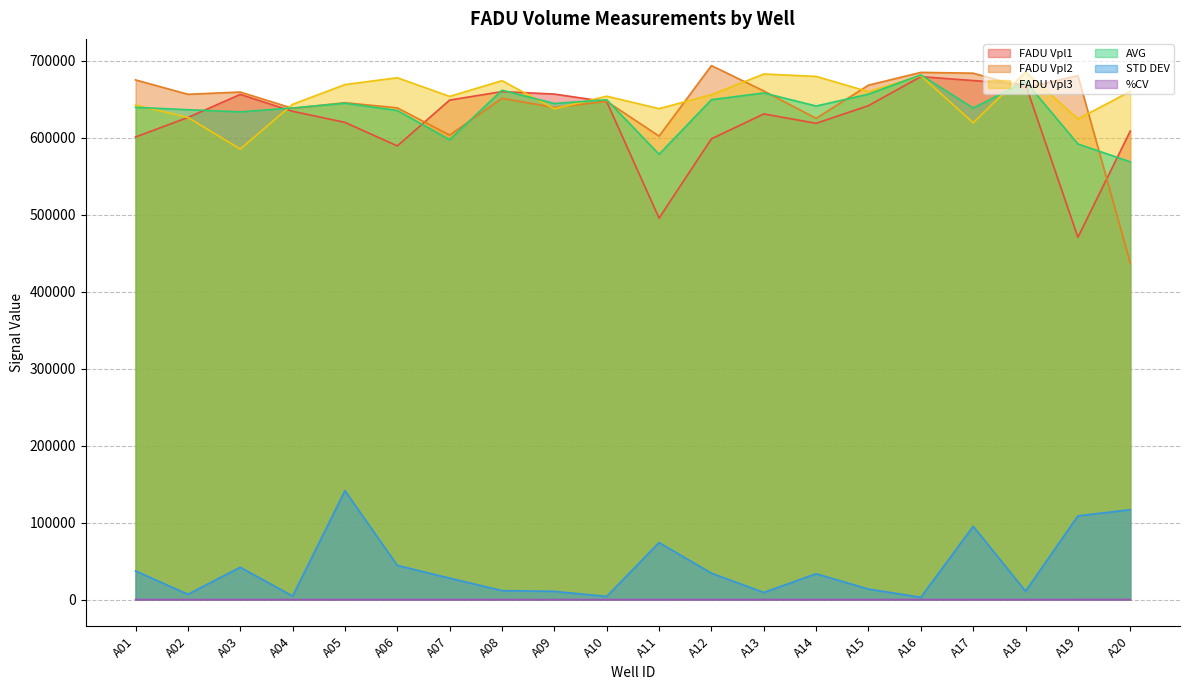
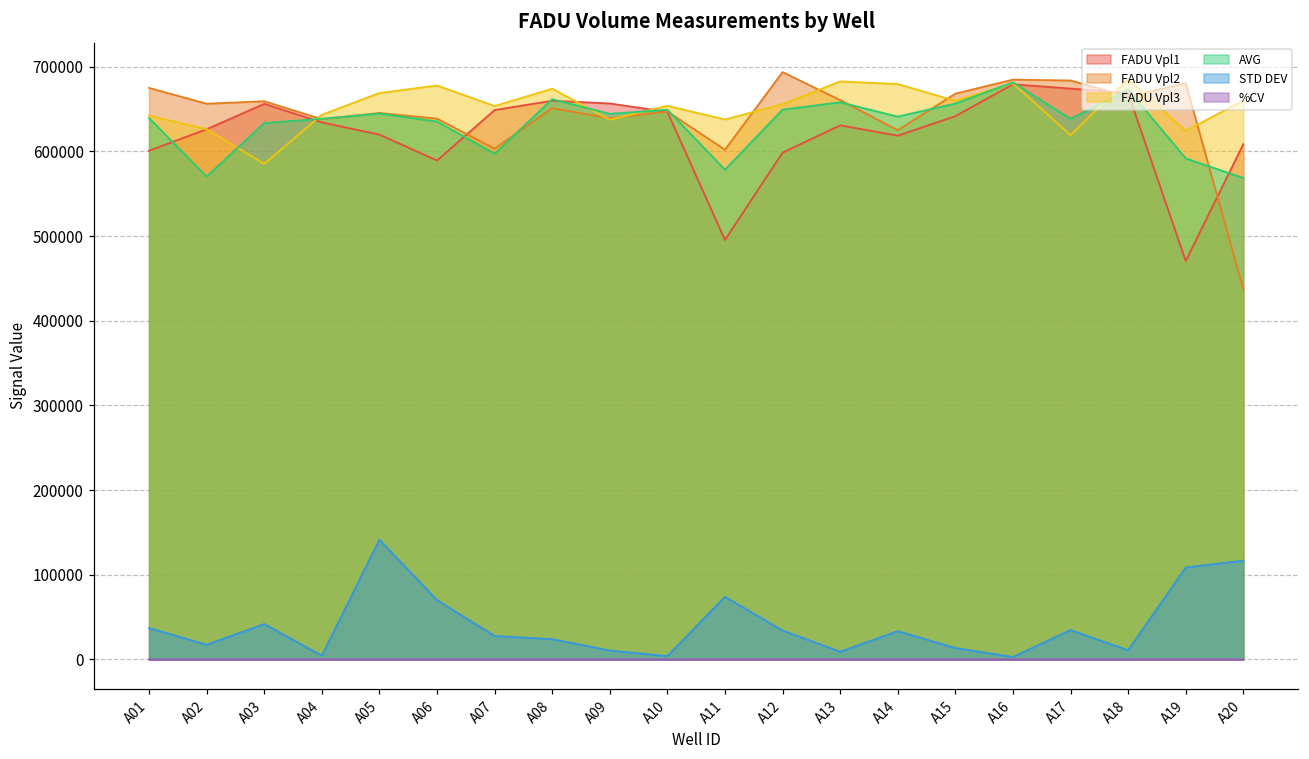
AVG, A02: 640000 -> 570000
STD DEV, A02: 10000 -> 20000
STD DEV, A06: 40000 -> 70000
STD DEV, A08: 10000 -> 20000
STD DEV, A17: 100000 -> 30000
